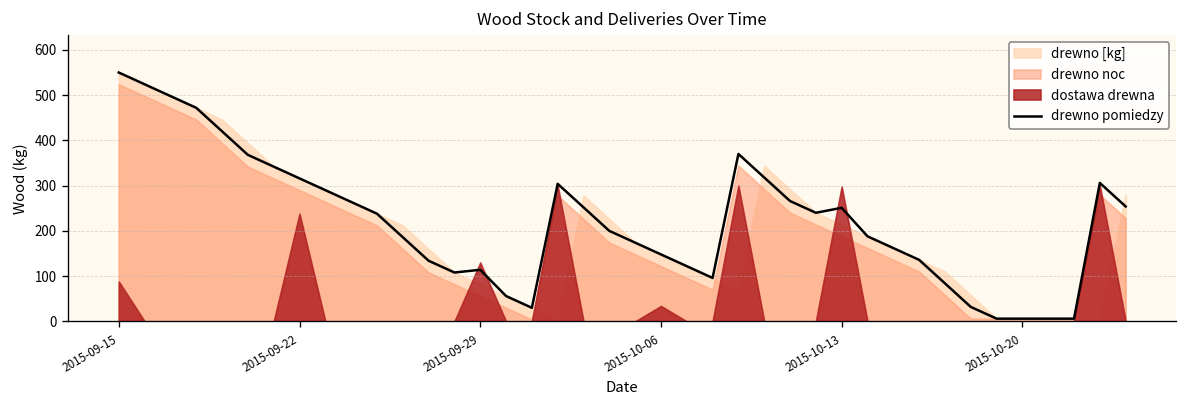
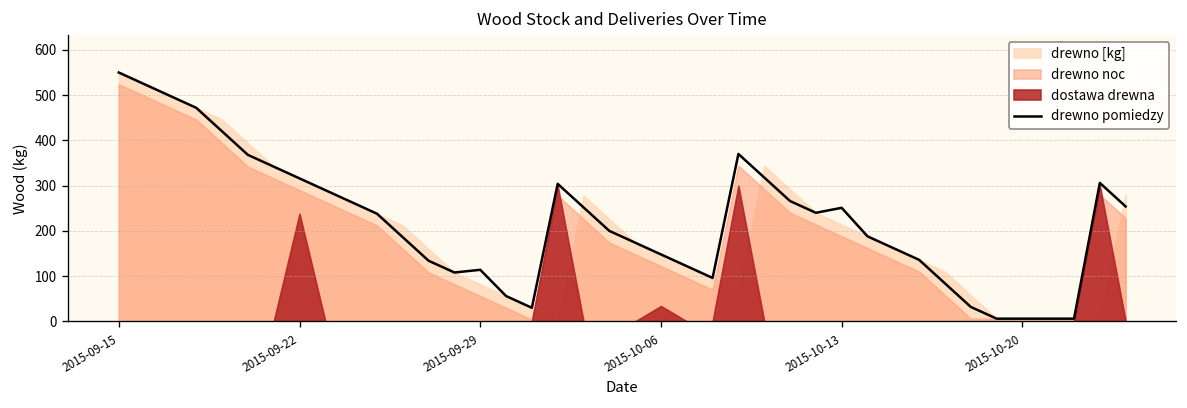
dostawa drewna, 2015-09-15: 90 -> 0
dostawa drewna, 2015-09-29: 130 -> 0
dostawa drewna, 2015-10-13: 300 -> 0
